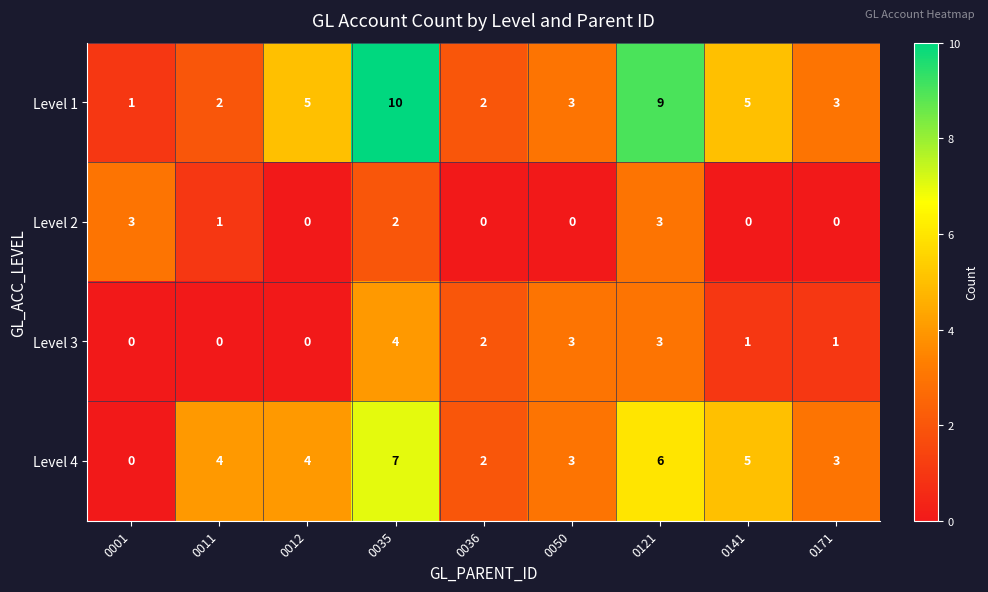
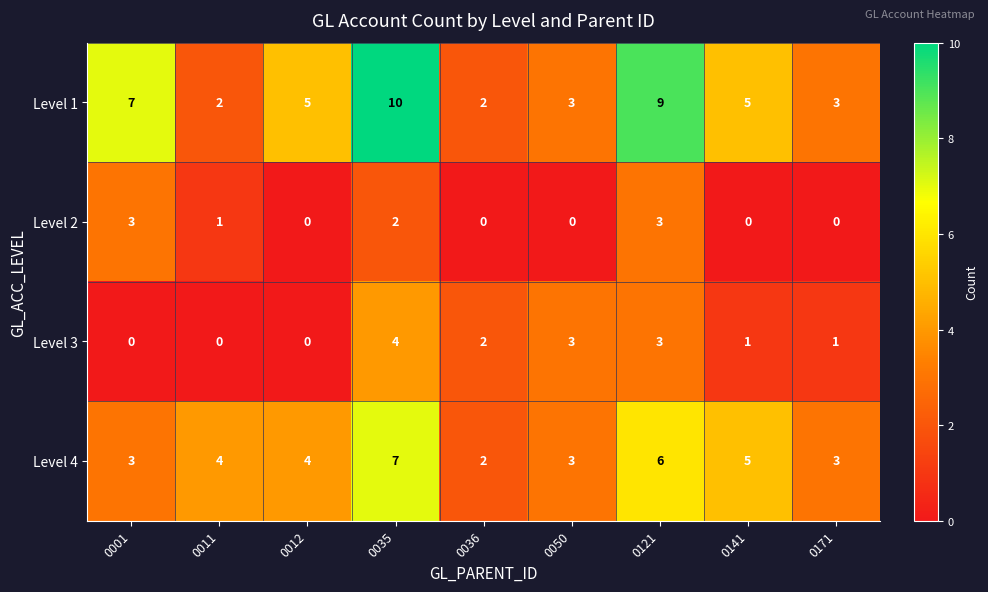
Level 1, 0001: 1 -> 7
Level 4, 0001: 0 -> 3
